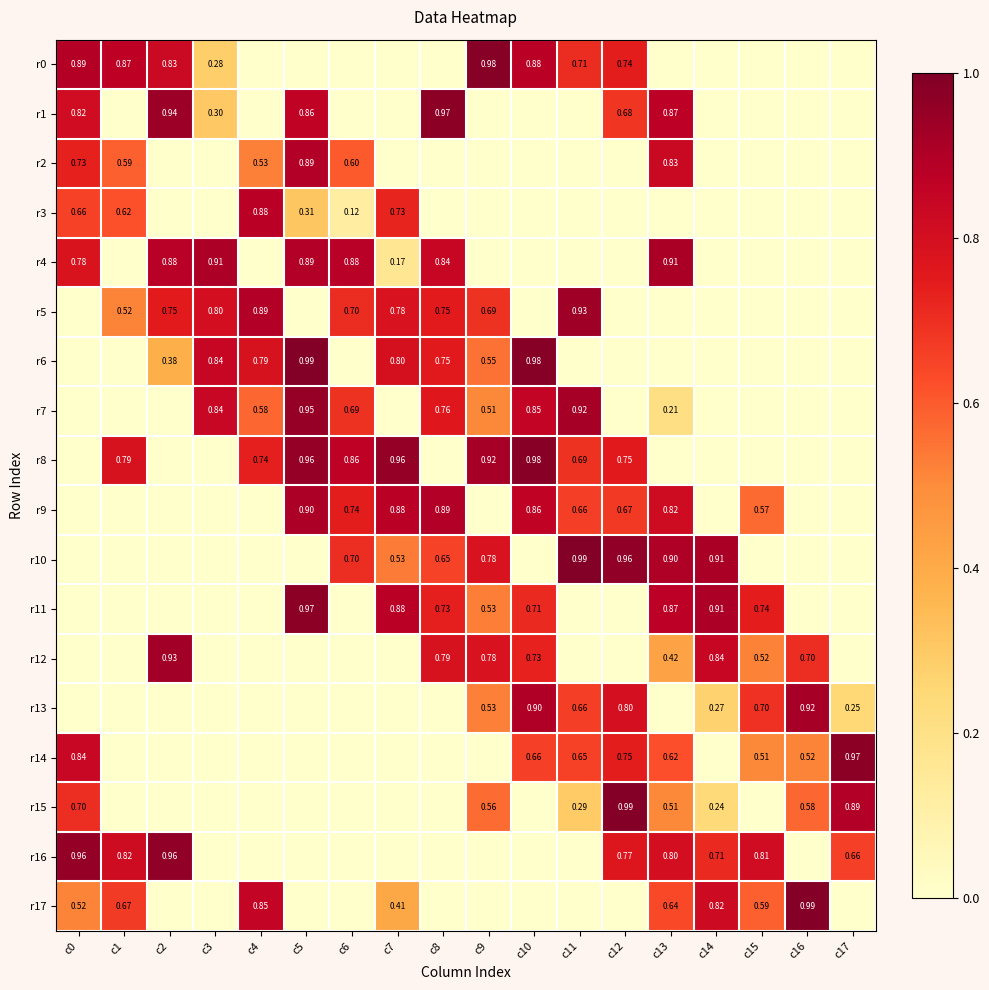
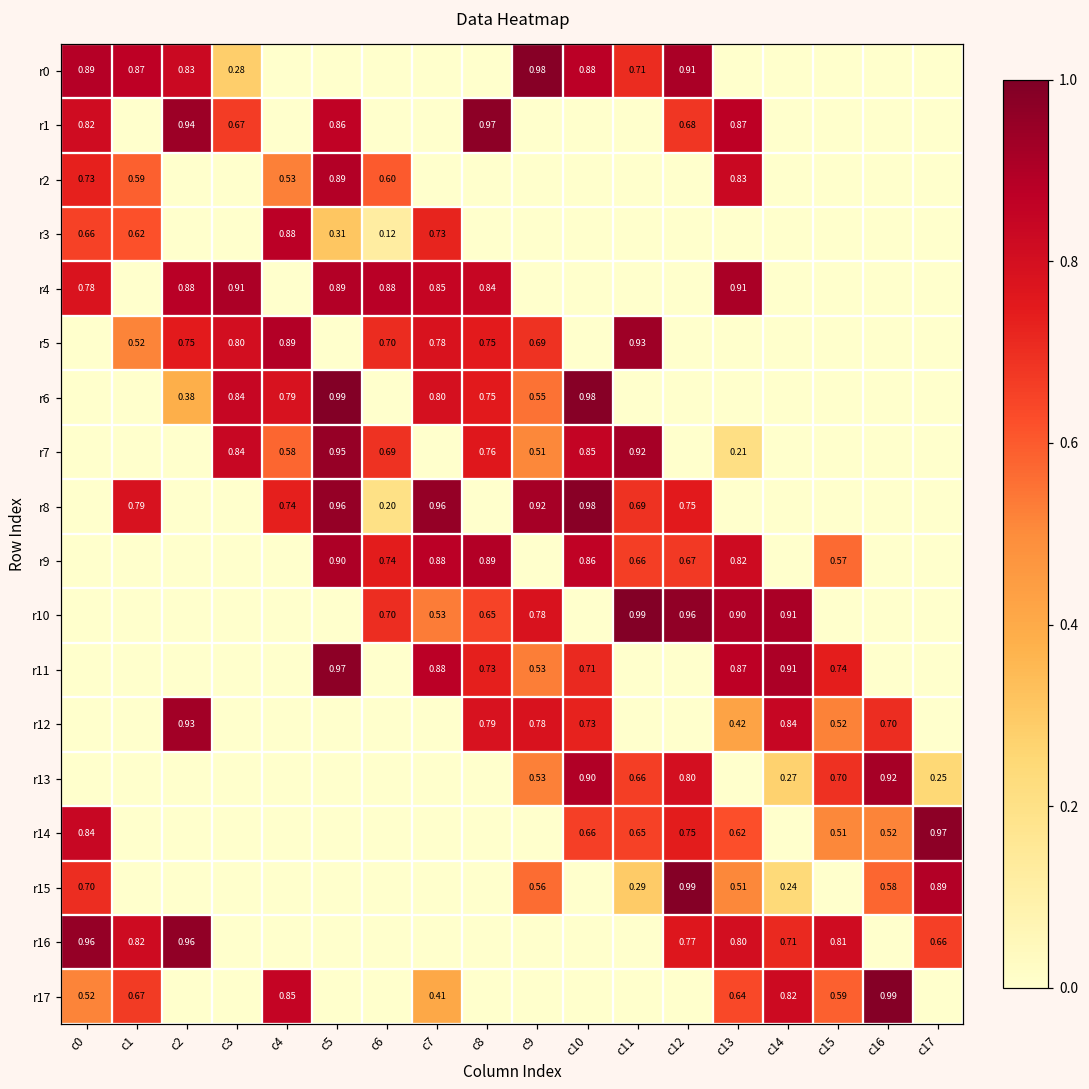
r0, c12: 0.74 -> 0.91
r1, c3: 0.30 -> 0.67
r4, c7: 0.17 -> 0.85
r8, c6: 0.86 -> 0.20
